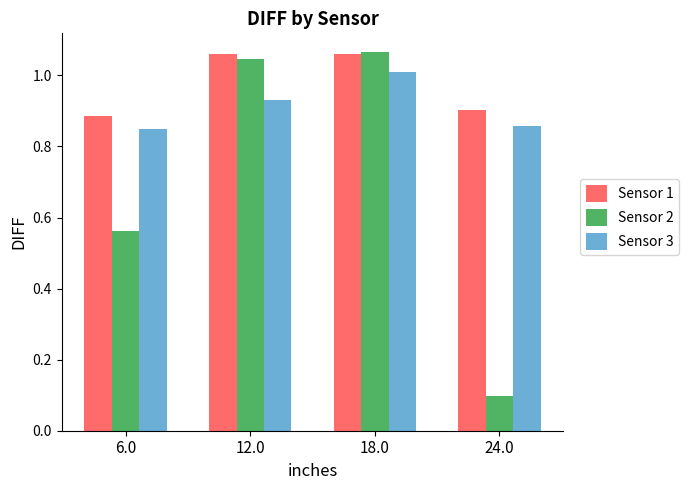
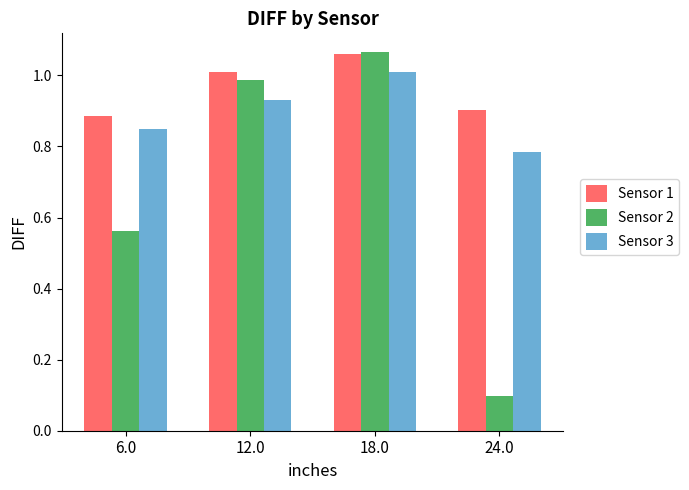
Sensor 1, 12.0: 1.06 -> 1.01
Sensor 2, 12.0: 1.05 -> 0.99
Sensor 3, 24.0: 0.86 -> 0.78
